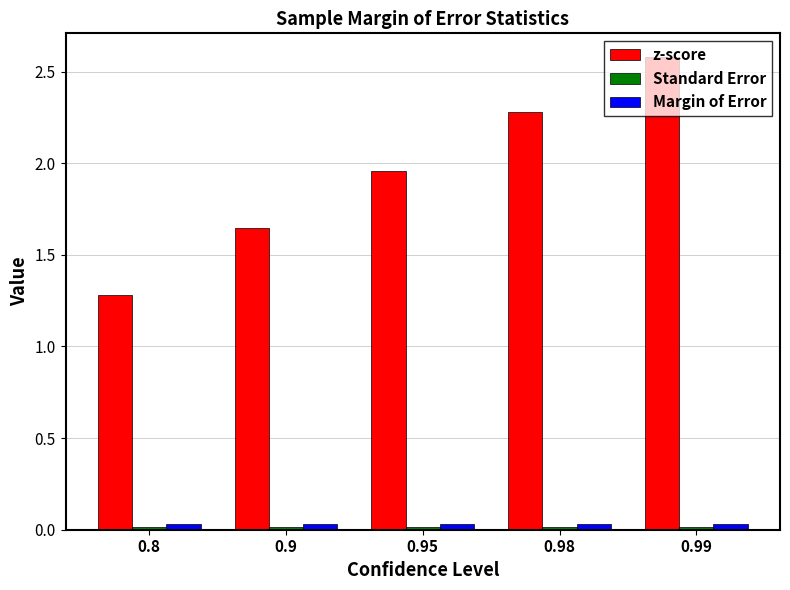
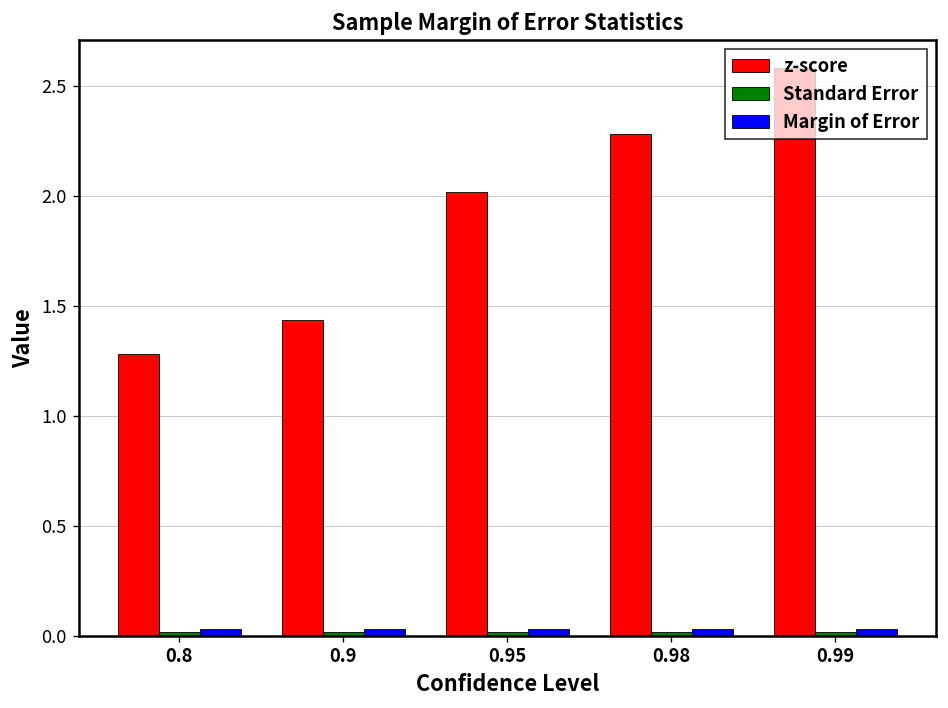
z-score, 0.9: 1.65 -> 1.44
z-score, 0.95: 1.96 -> 2.02
